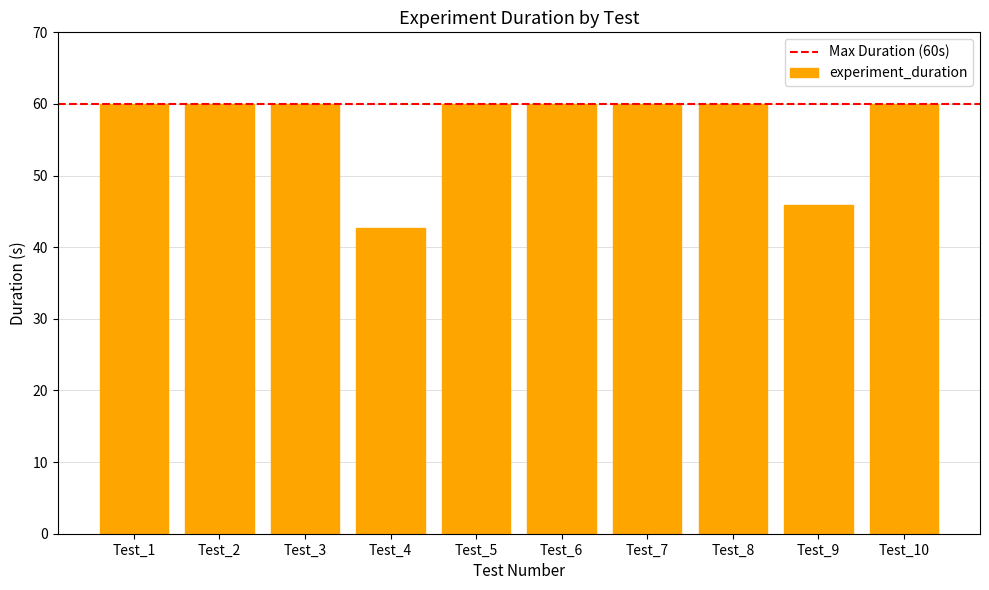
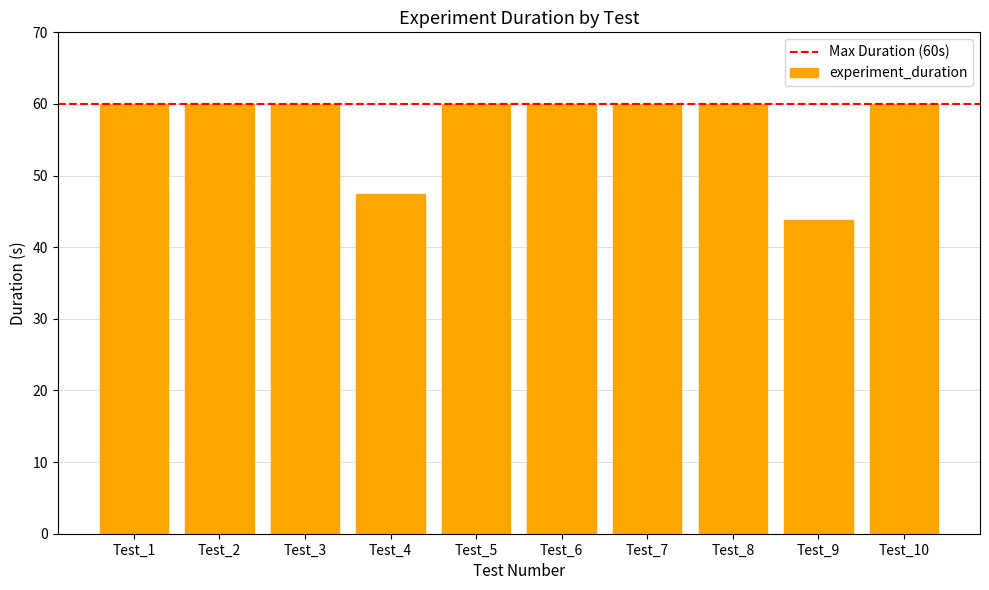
Test_4: 43 -> 47
Test_9: 46 -> 44
